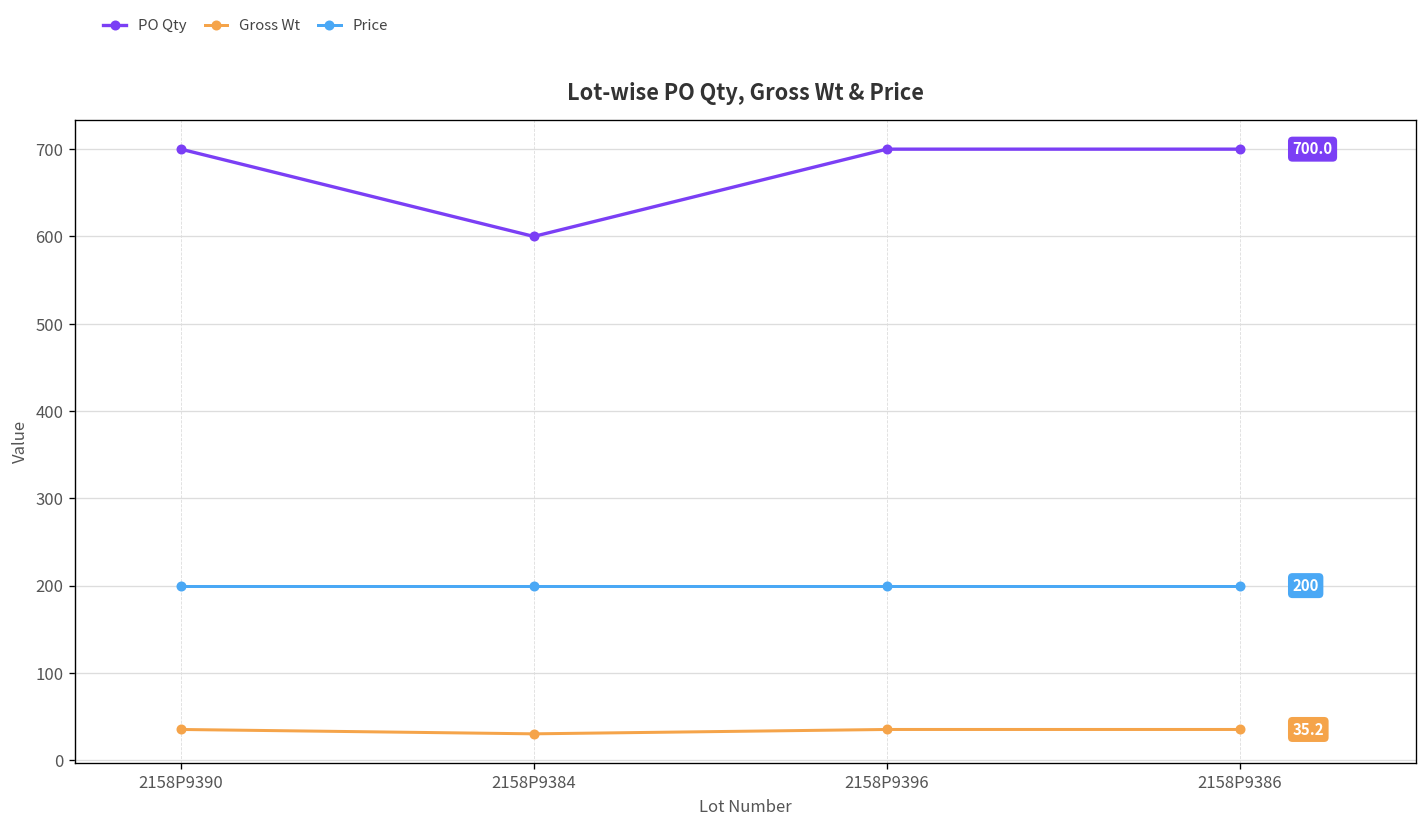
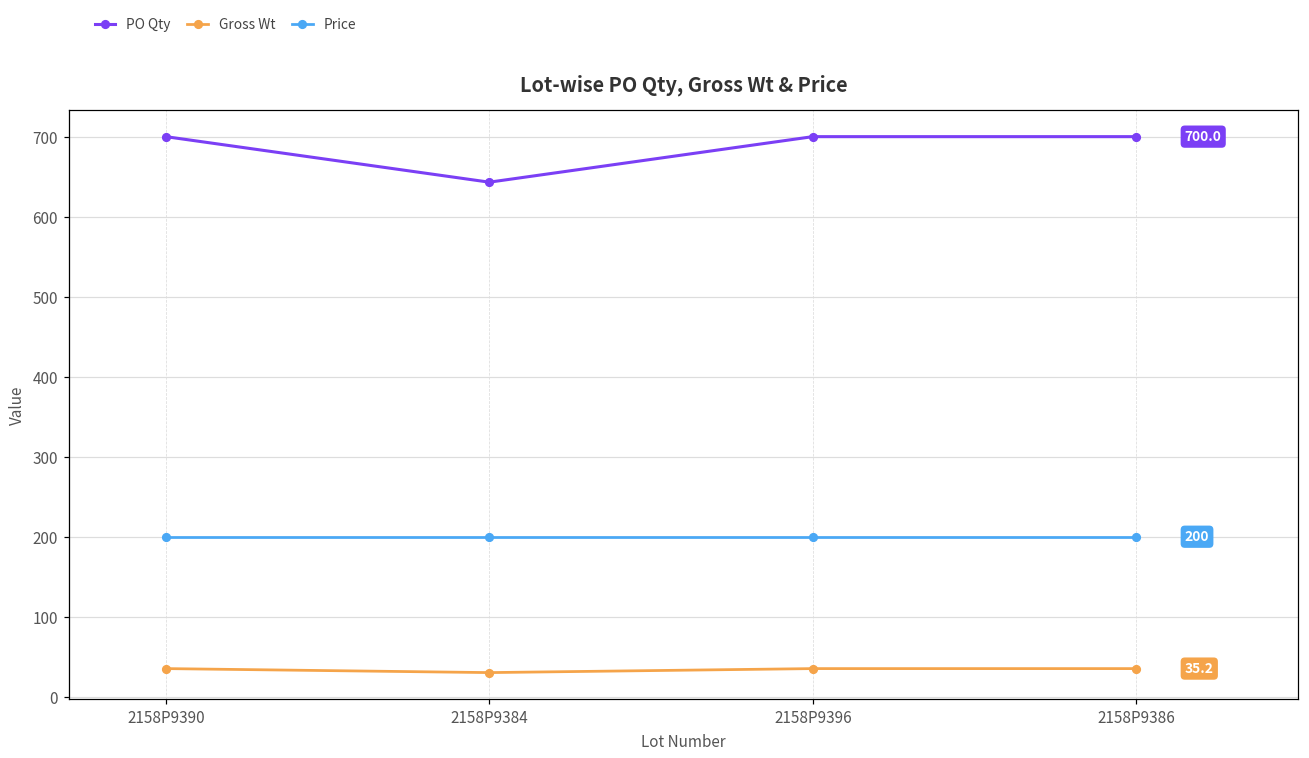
PO Qty, 2158P9384: 600 -> 640
